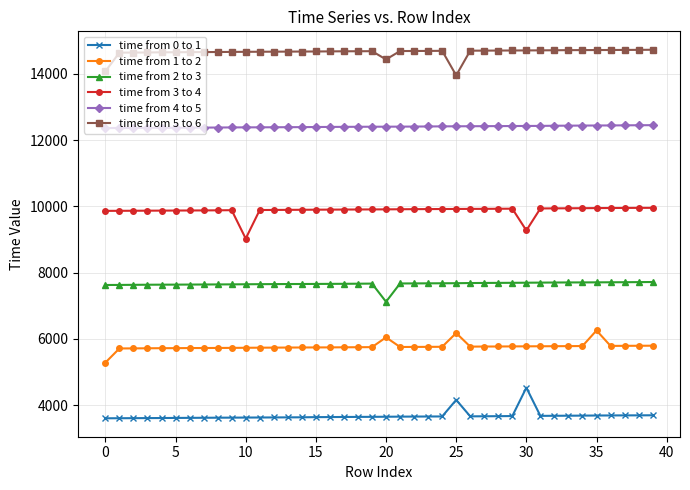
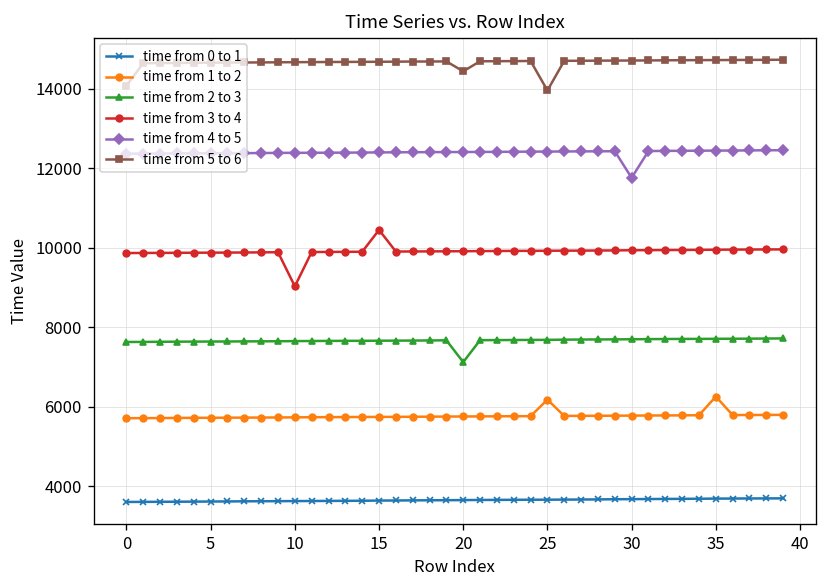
time from 1 to 2, 0: 5300 -> 5700
time from 3 to 4, 15: 9900 -> 10400
time from 1 to 2, 20: 6000 -> 5800
time from 0 to 1, 25: 4200 -> 3700
time from 0 to 1, 30: 4500 -> 3700
time from 3 to 4, 30: 9300 -> 9900
time from 4 to 5, 30: 12400 -> 11800
